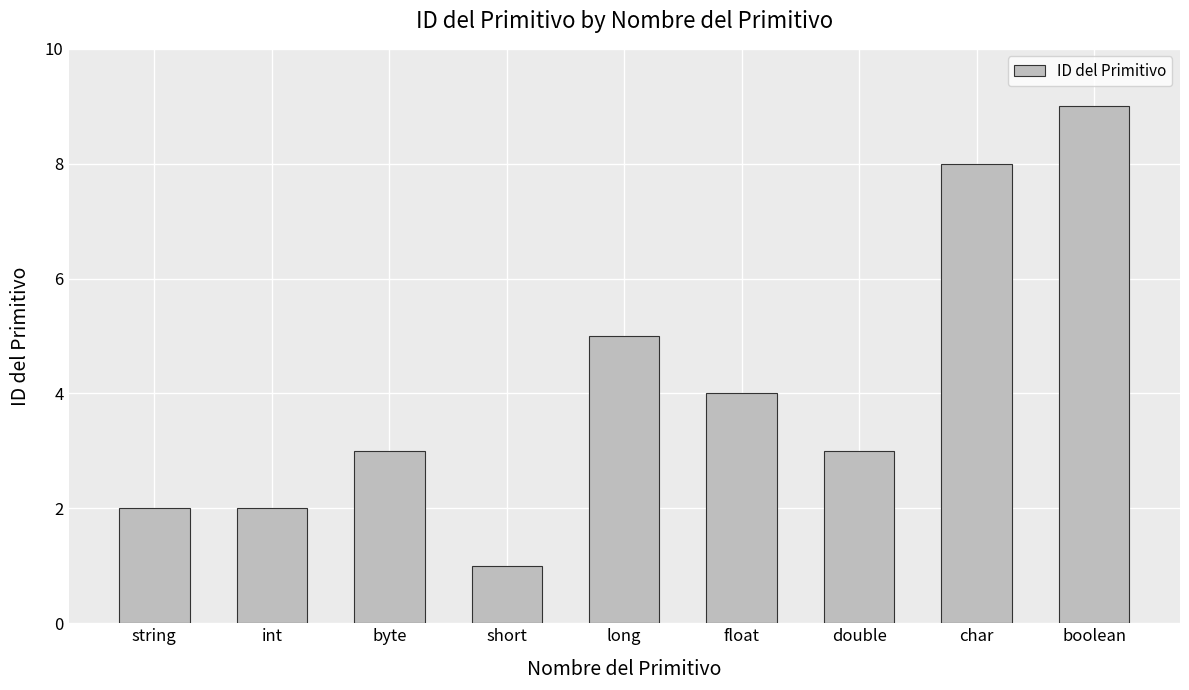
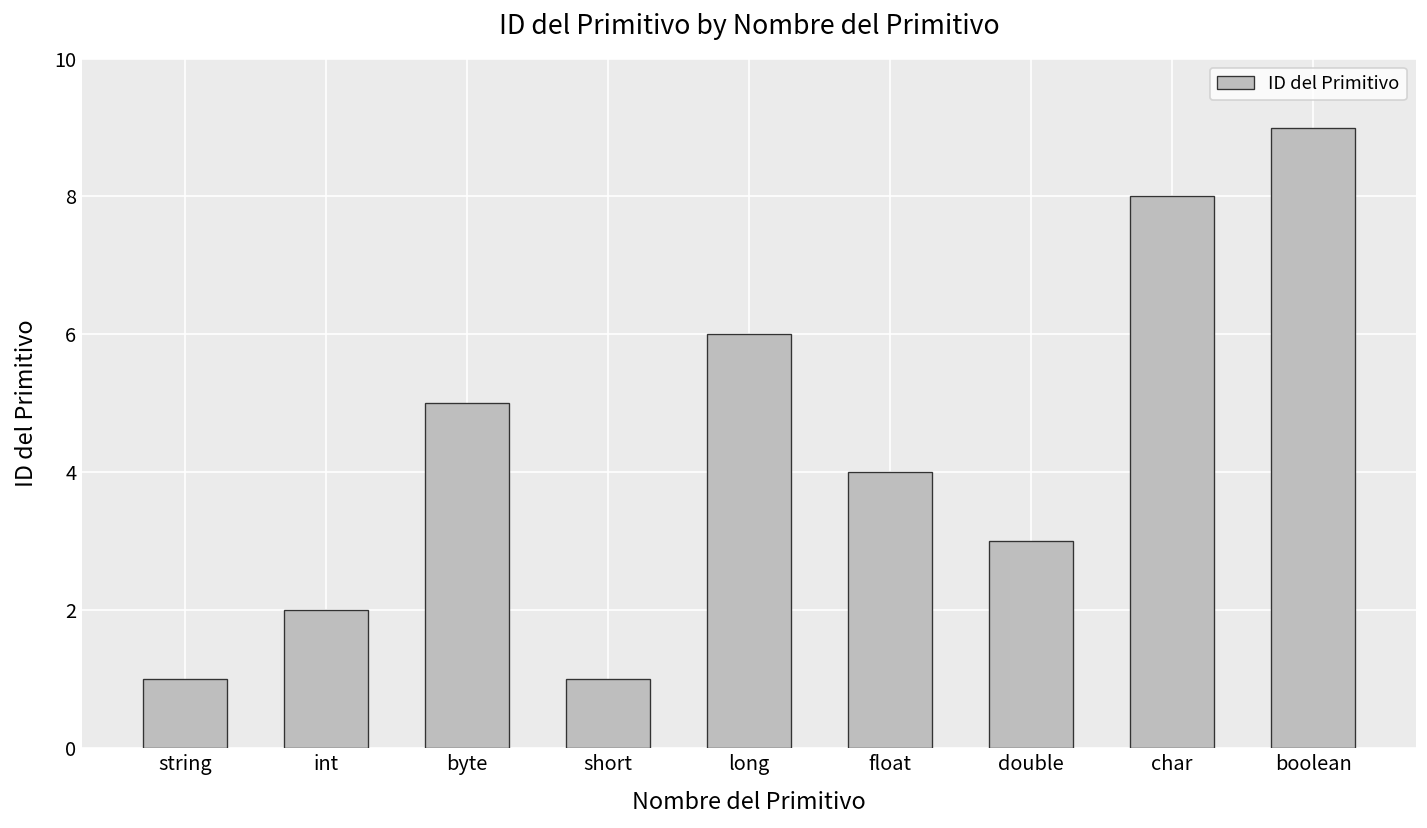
string: 2 -> 1
byte: 3 -> 5
long: 5 -> 6
